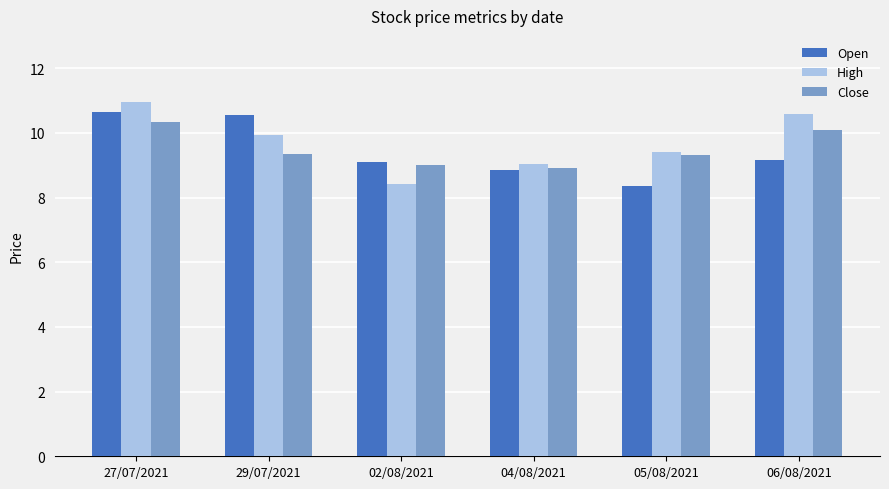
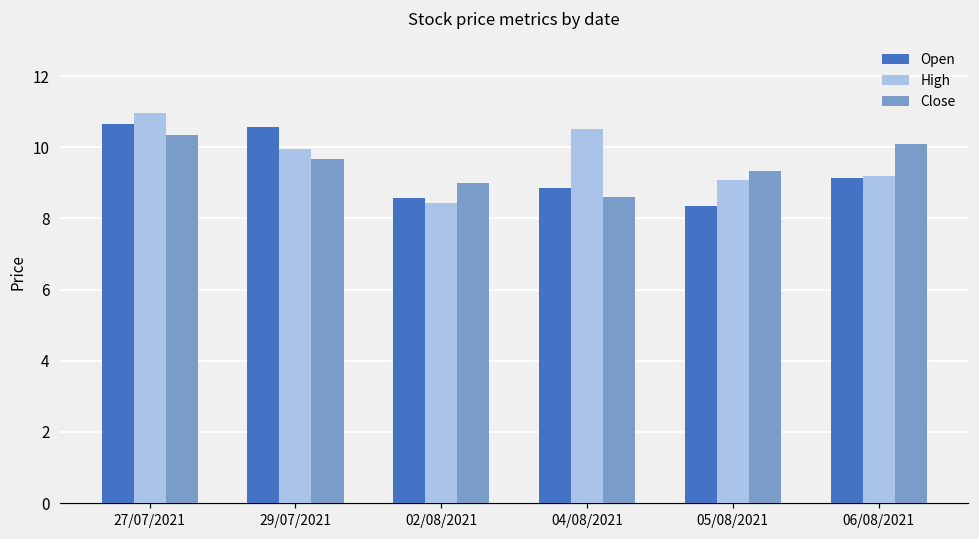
Close, 29/07/2021: 9.3 -> 9.7
Open, 02/08/2021: 9.1 -> 8.6
High, 04/08/2021: 9.1 -> 10.5
Close, 04/08/2021: 8.9 -> 8.6
High, 05/08/2021: 9.4 -> 9.1
High, 06/08/2021: 10.6 -> 9.2
